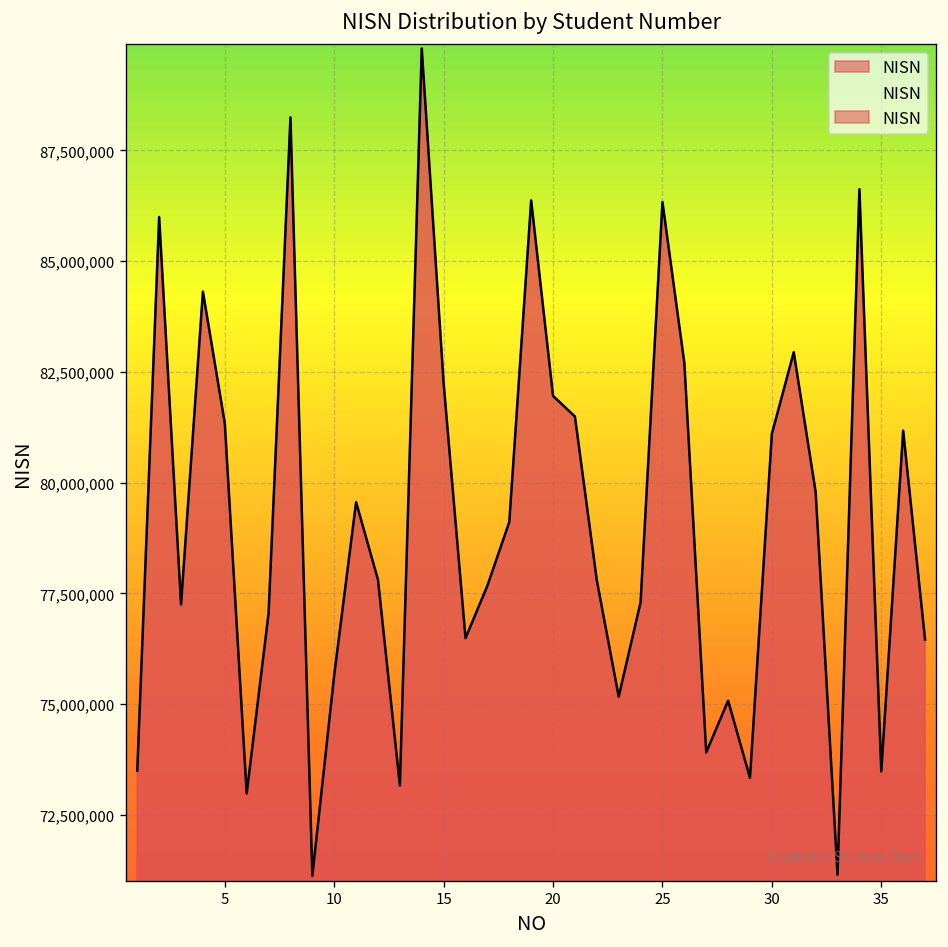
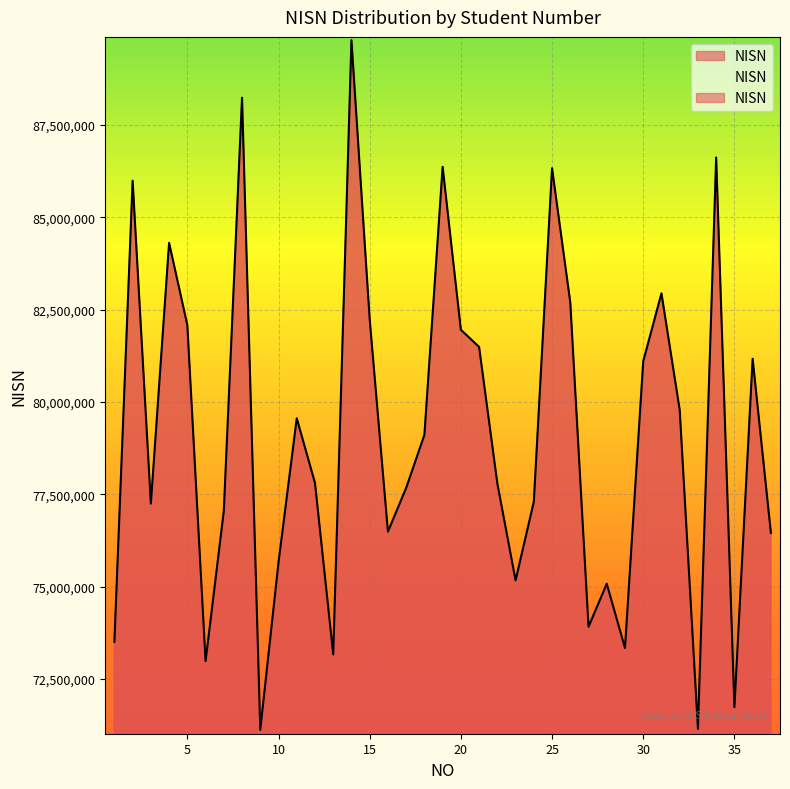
5: 81,300,000 -> 82,100,000
35: 73,500,000 -> 71,700,000
